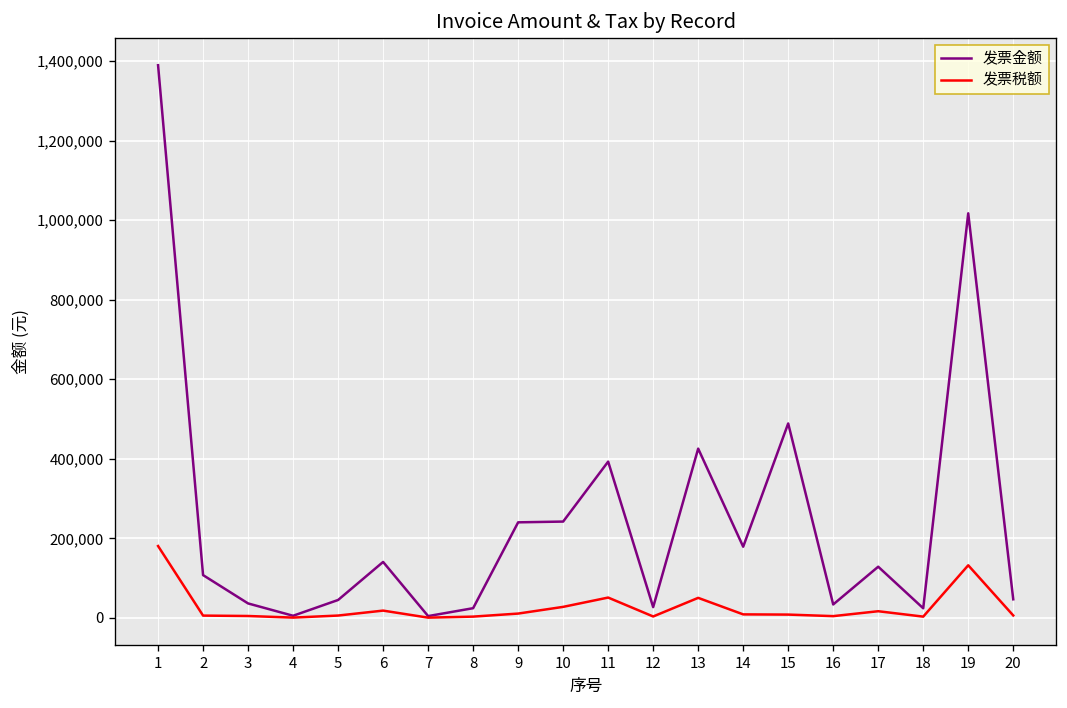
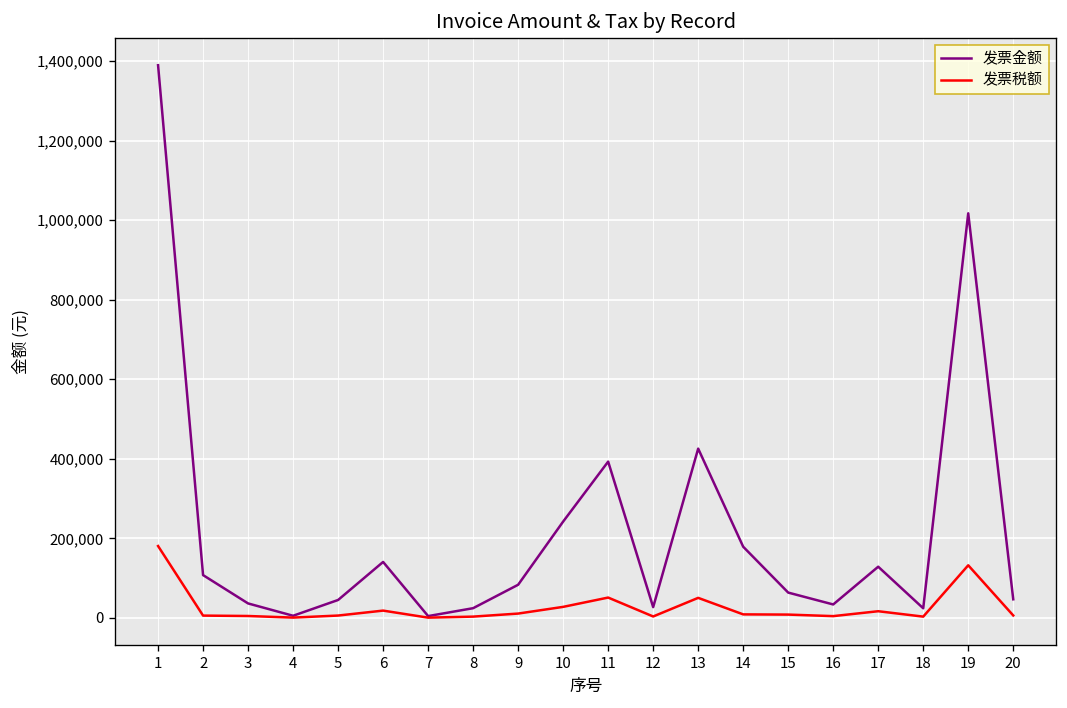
发票金额, 9: 240,000 -> 80,000
发票金额, 15: 490,000 -> 60,000
